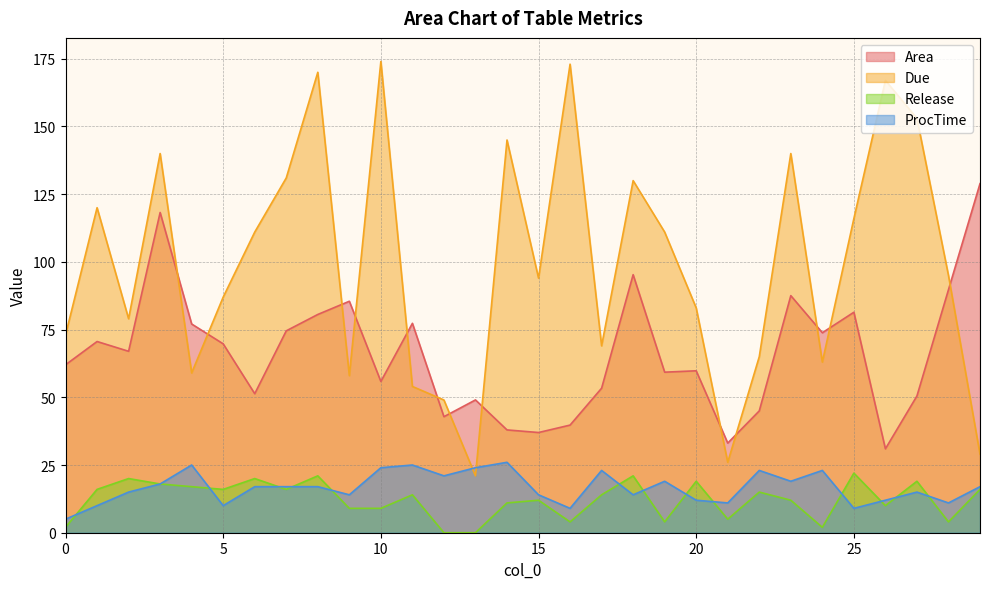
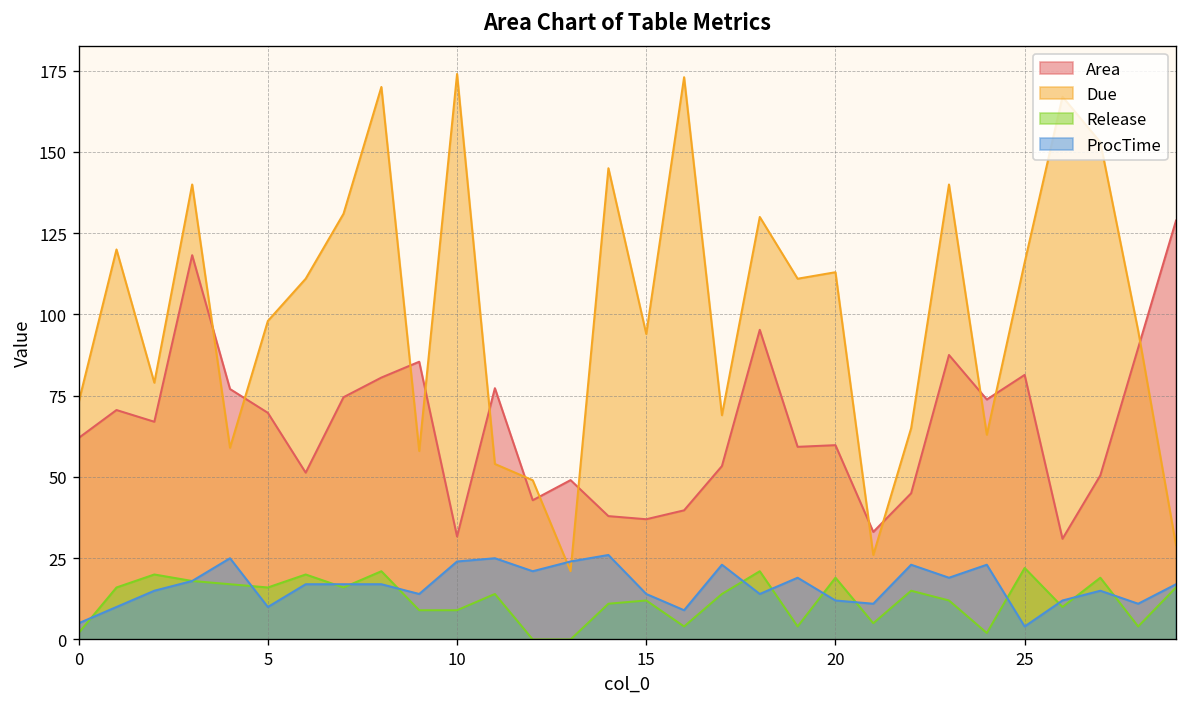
Due, 5: 87 -> 98
Area, 10: 56 -> 32
Due, 20: 83 -> 113
ProcTime, 25: 9 -> 4
